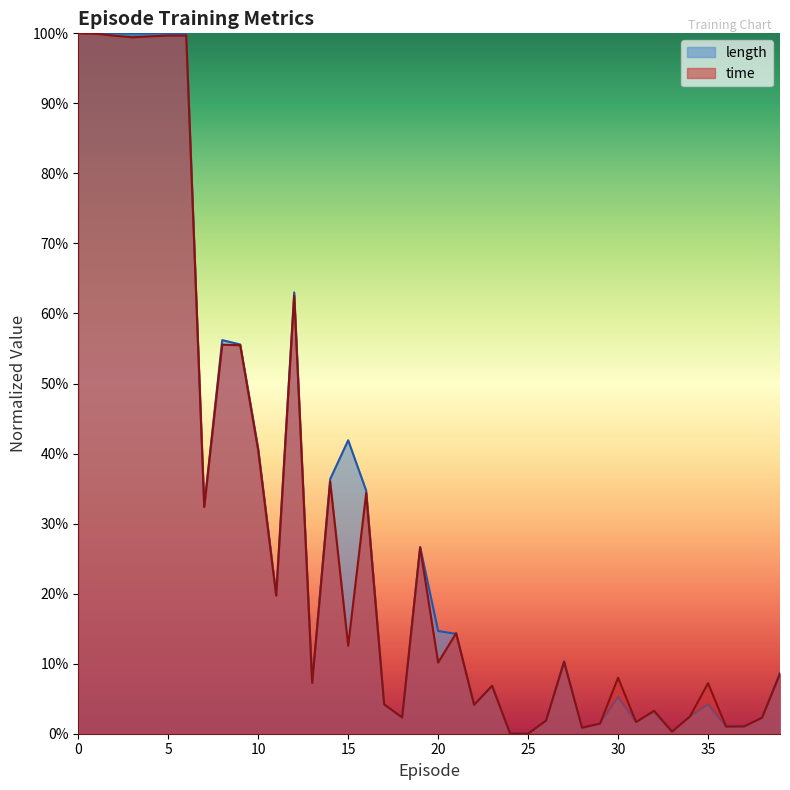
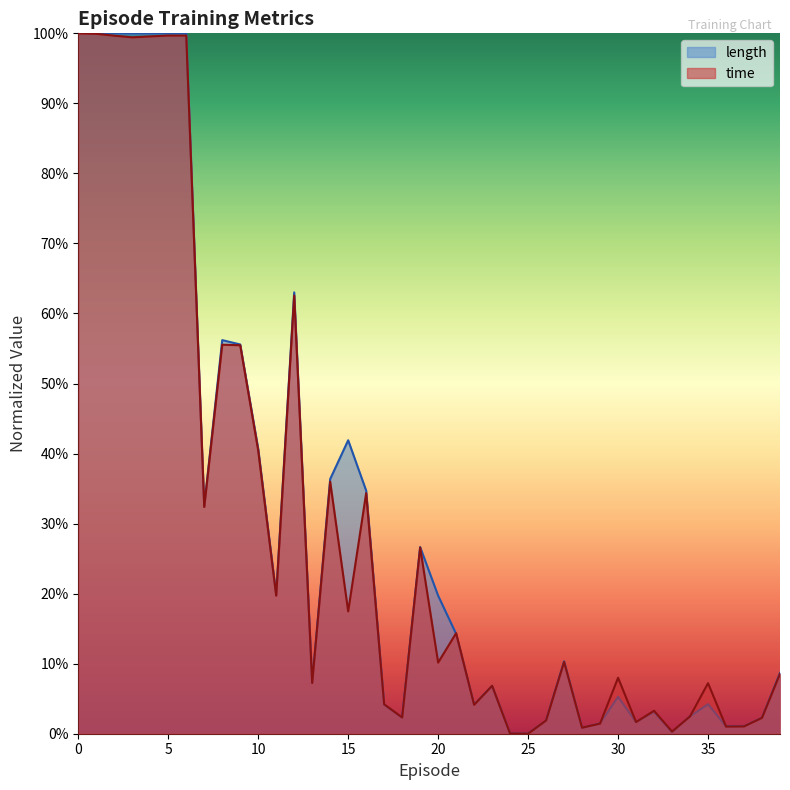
time, 15: 13% -> 17%
length, 20: 15% -> 20%
